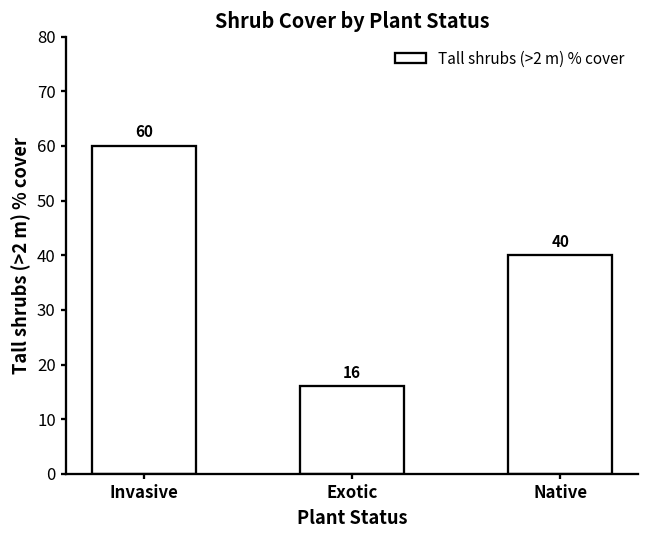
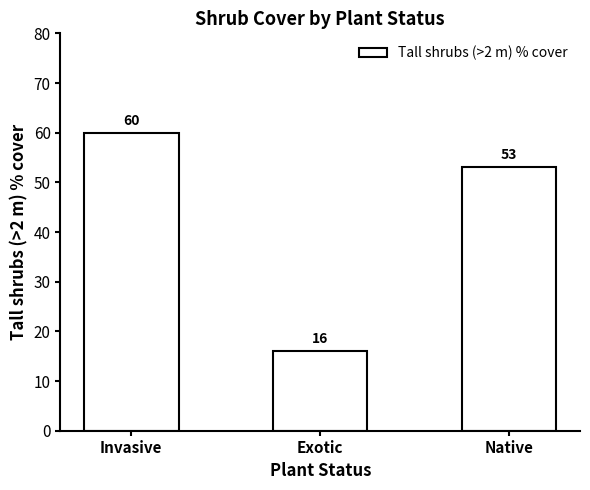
Native: 40 -> 53
